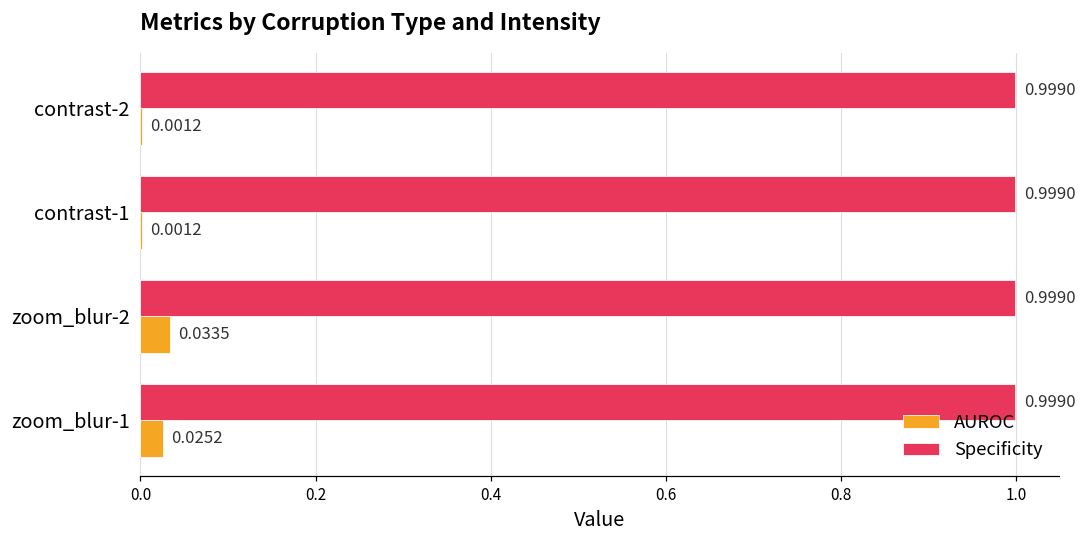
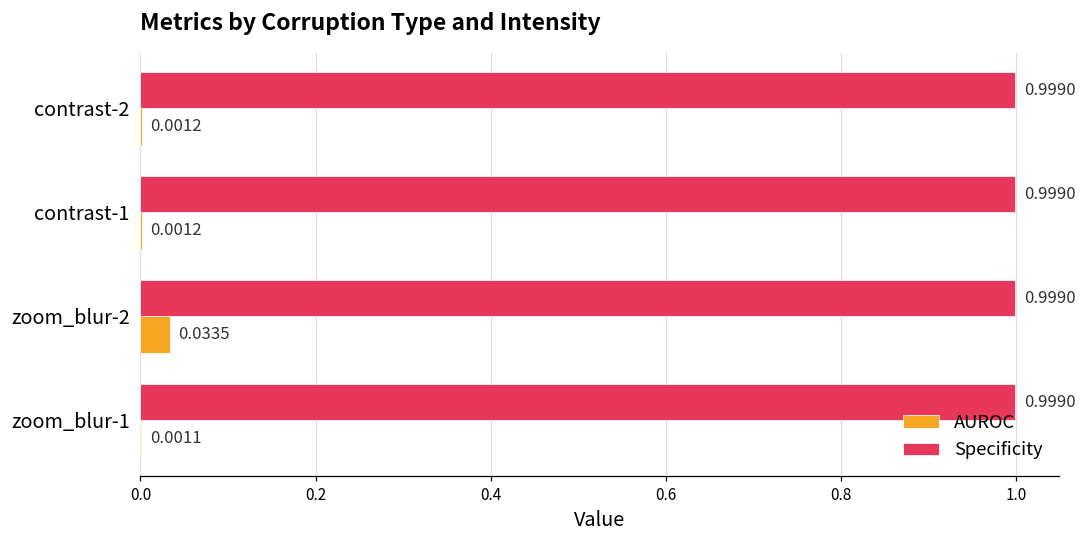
AUROC, zoom_blur-1: 0.0252 -> 0.0011
